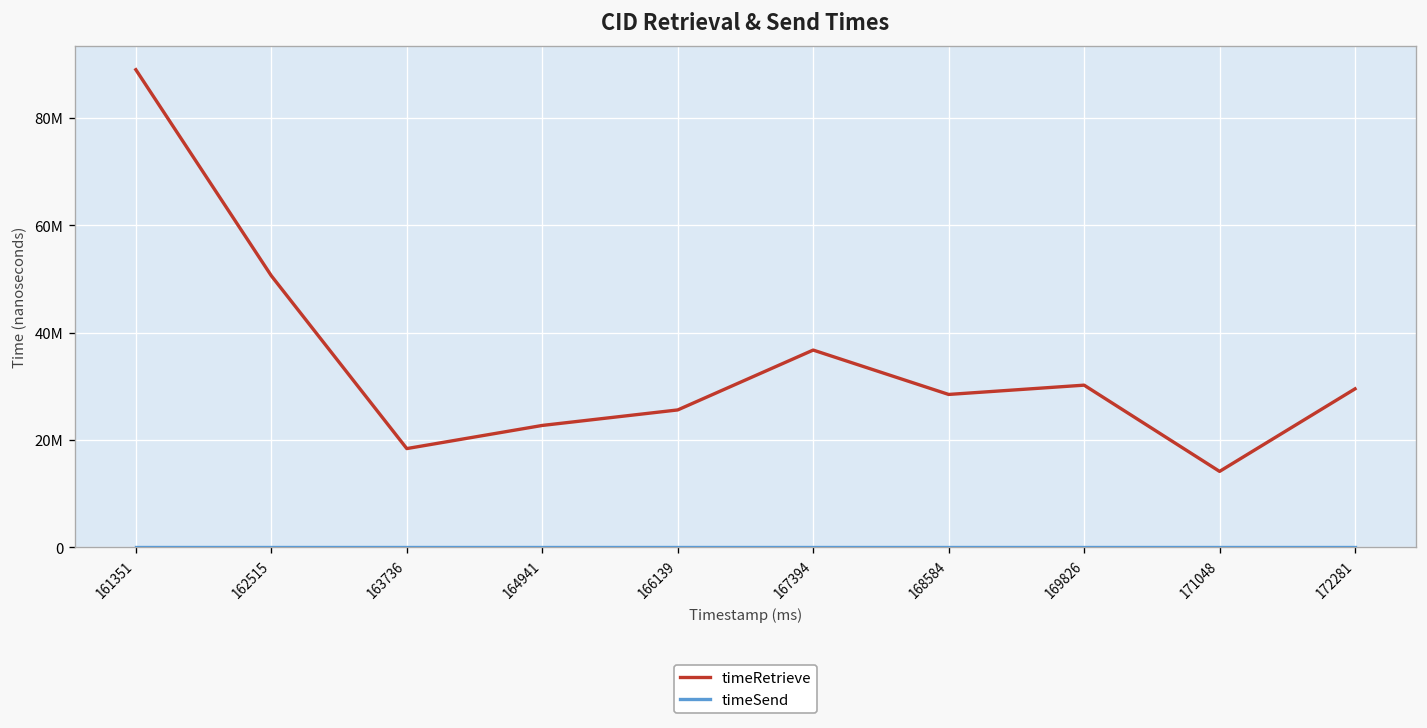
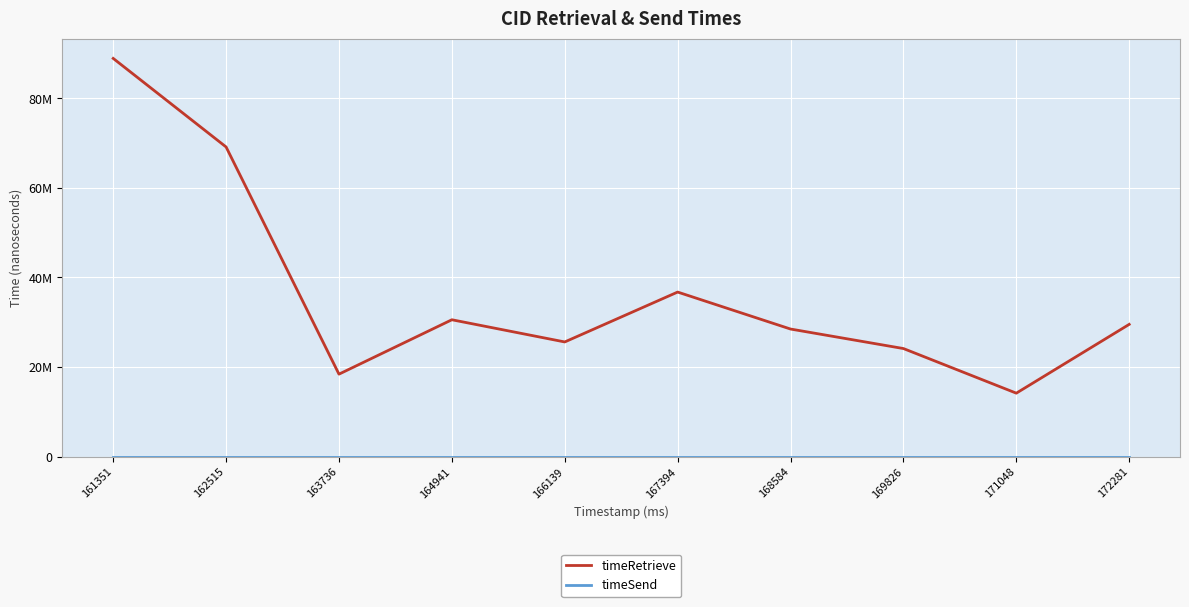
timeRetrieve, 162515: 51000000 -> 69000000
timeRetrieve, 164941: 23000000 -> 31000000
timeRetrieve, 169826: 30000000 -> 24000000
